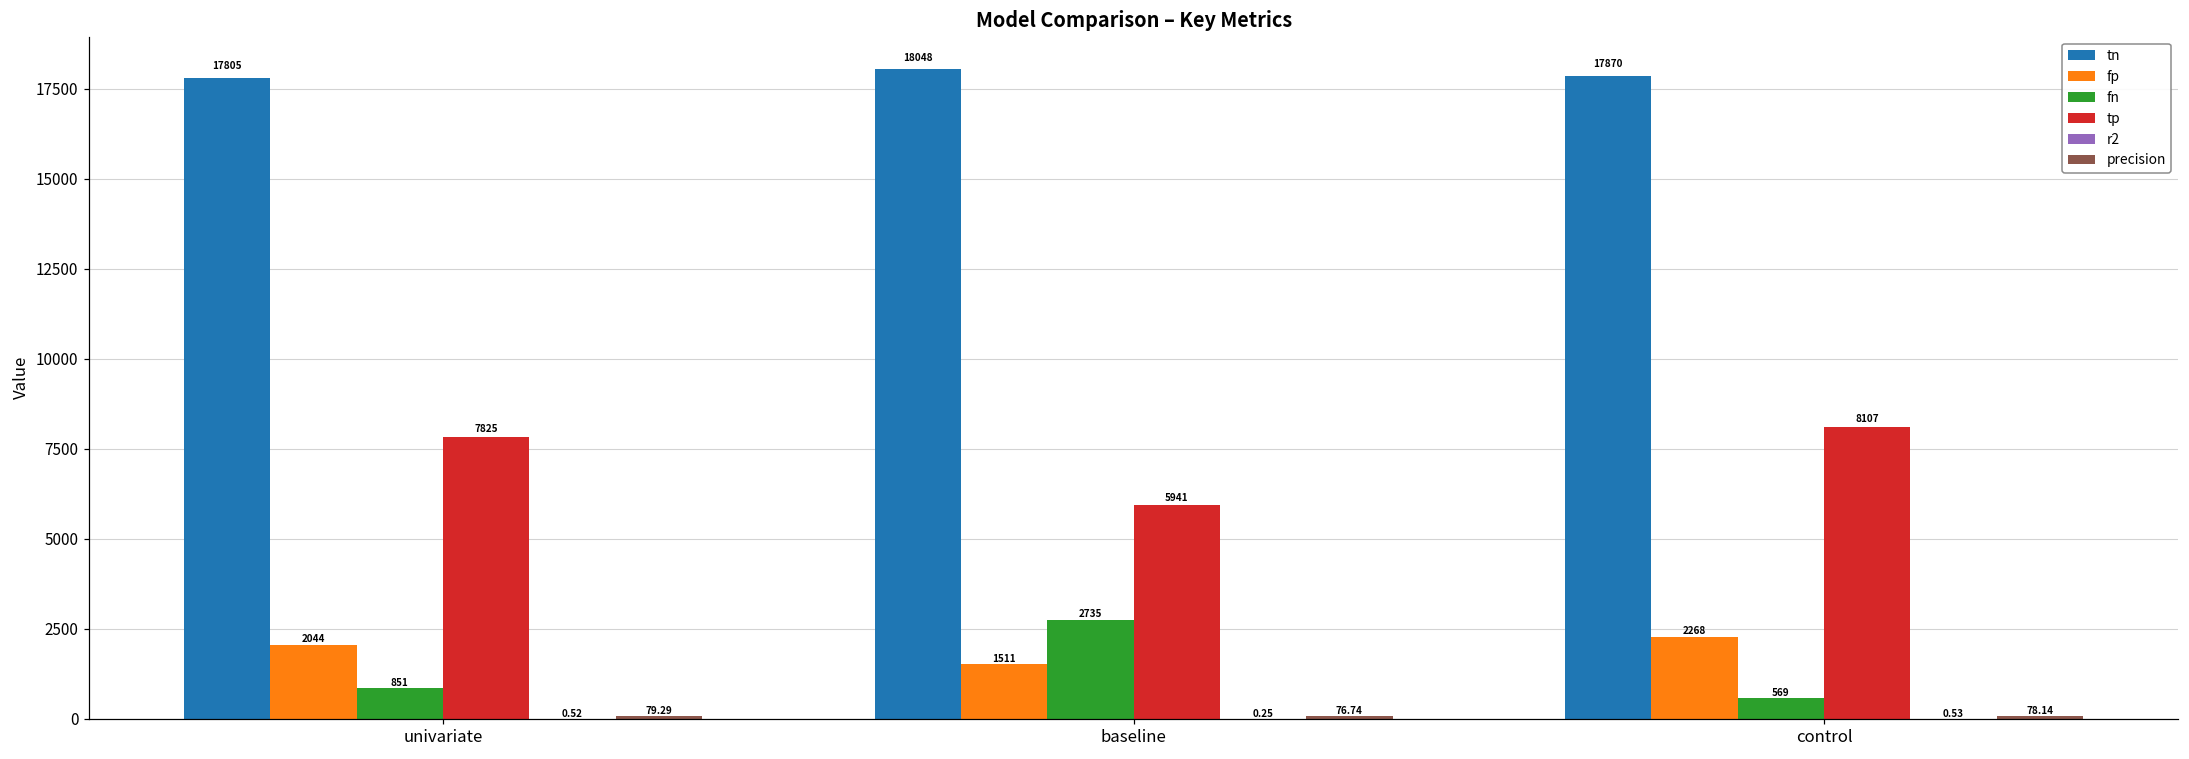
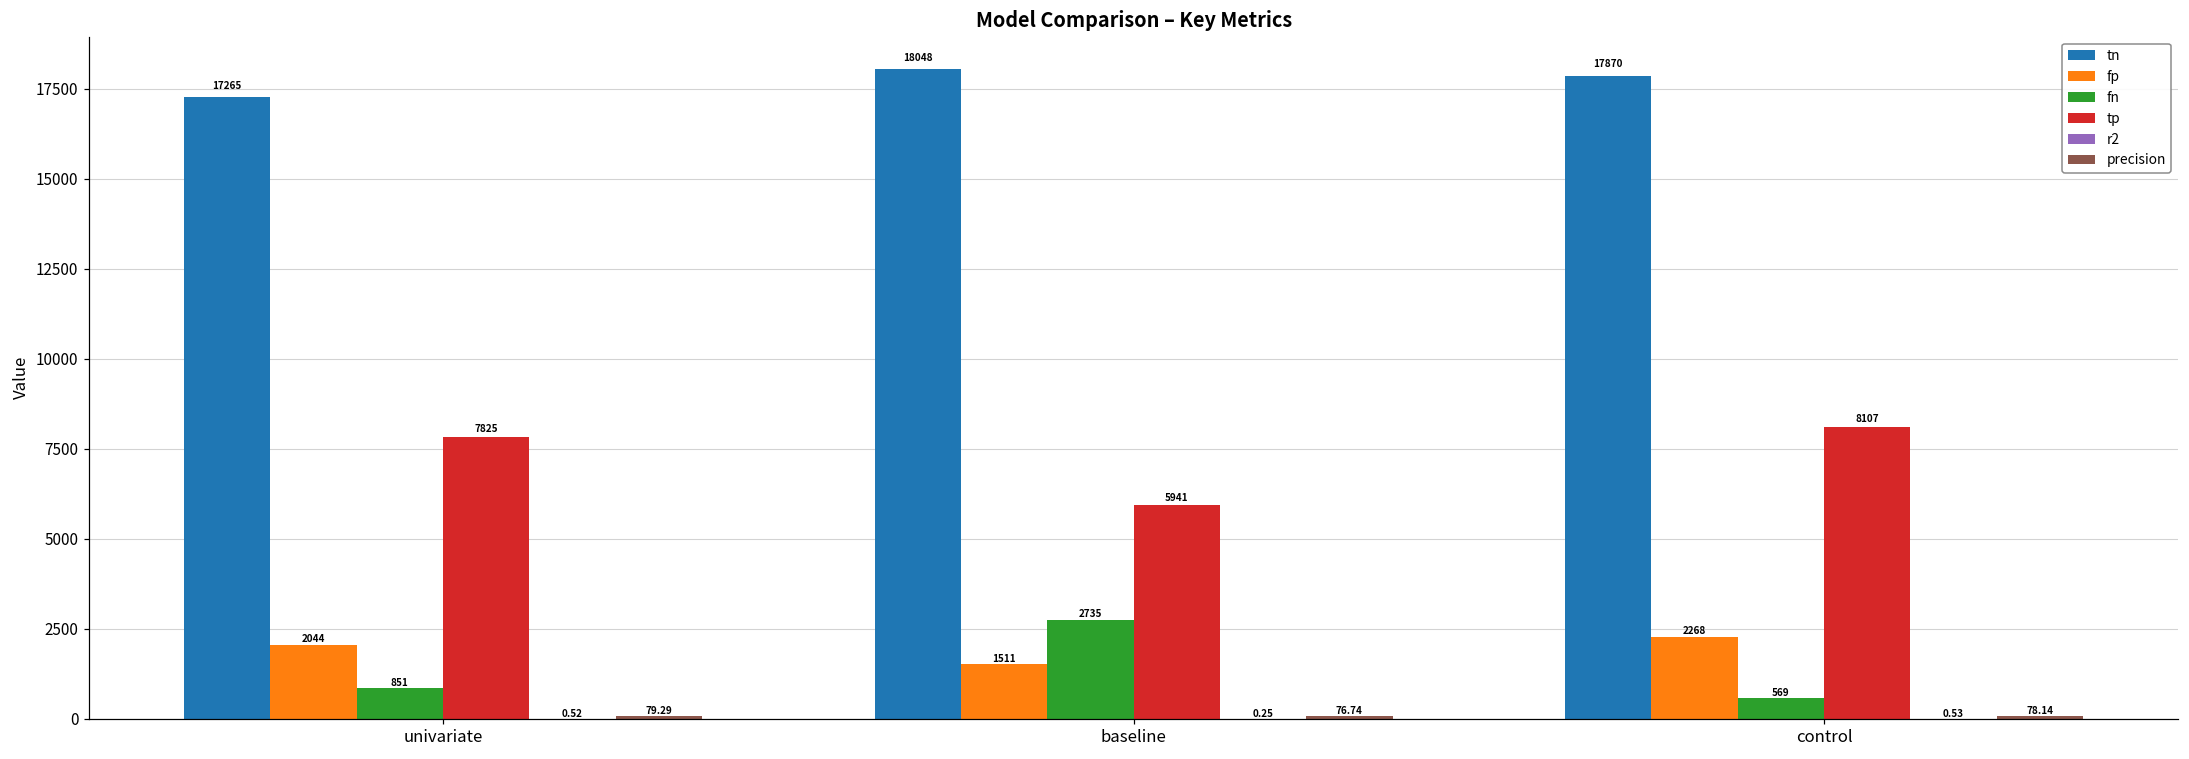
tn, univariate: 17805 -> 17265
